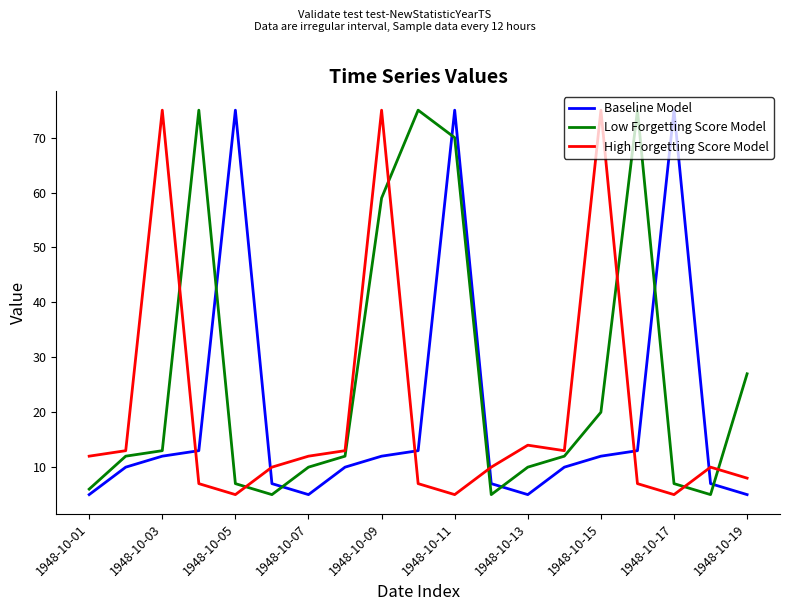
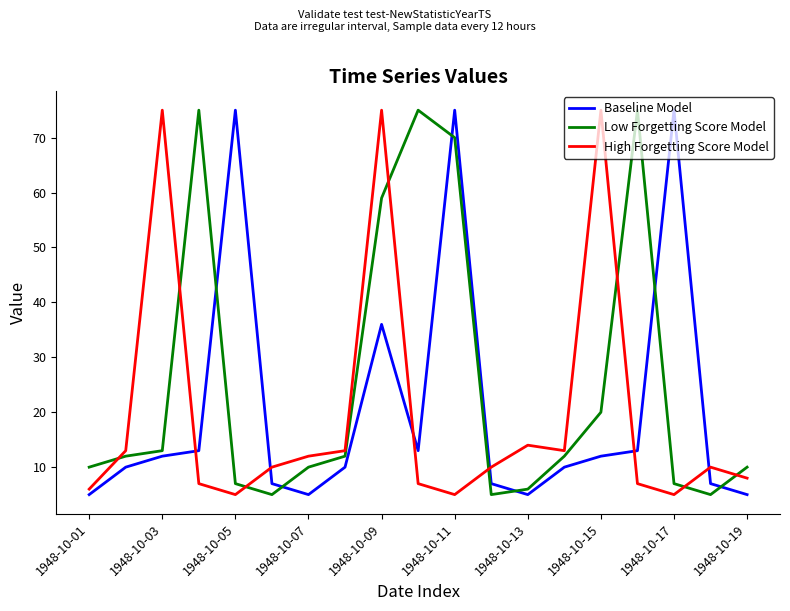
Low Forgetting Score Model, 1948-10-01: 6 -> 10
High Forgetting Score Model, 1948-10-01: 12 -> 6
Baseline Model, 1948-10-09: 12 -> 36
Low Forgetting Score Model, 1948-10-13: 10 -> 6
Low Forgetting Score Model, 1948-10-19: 27 -> 10
